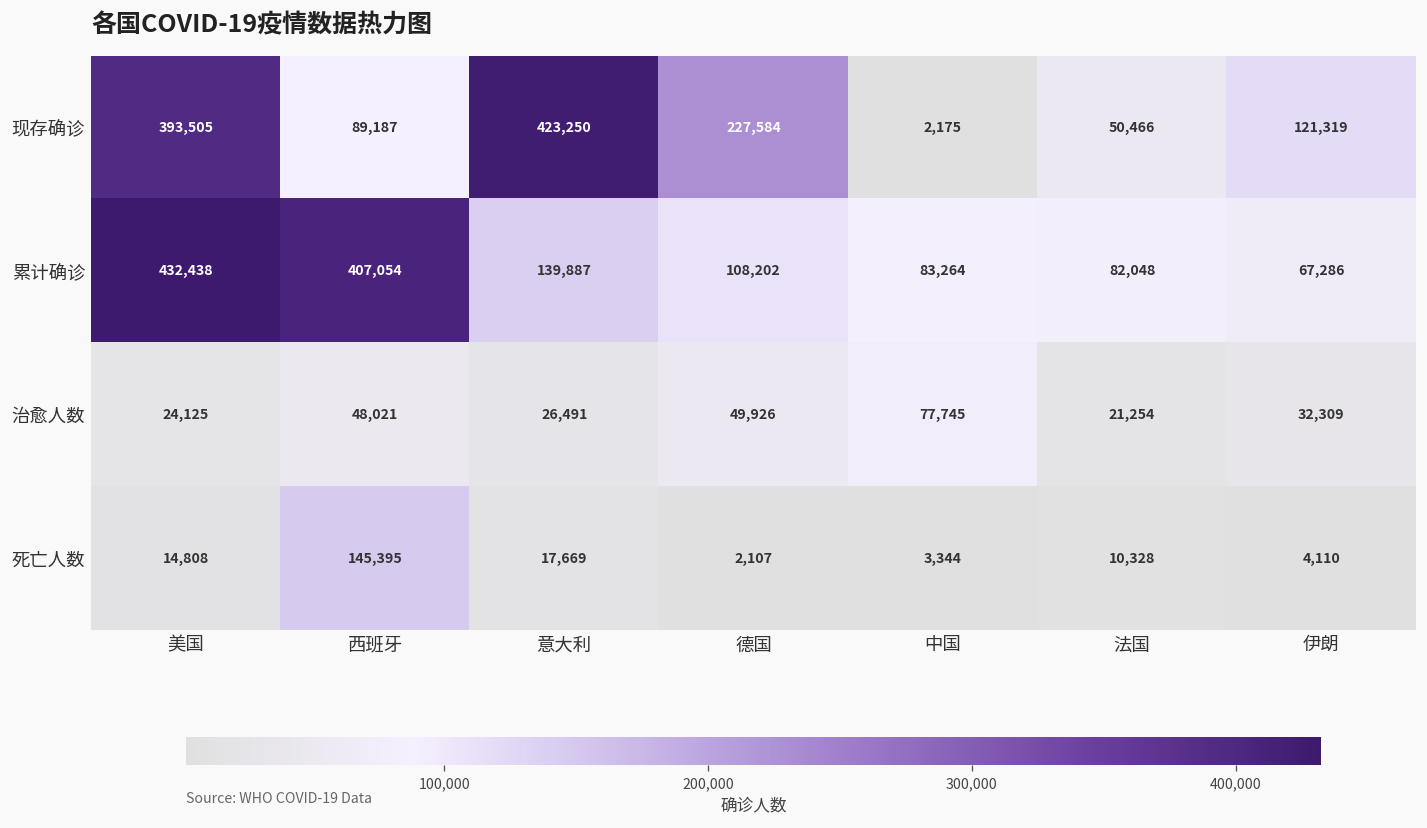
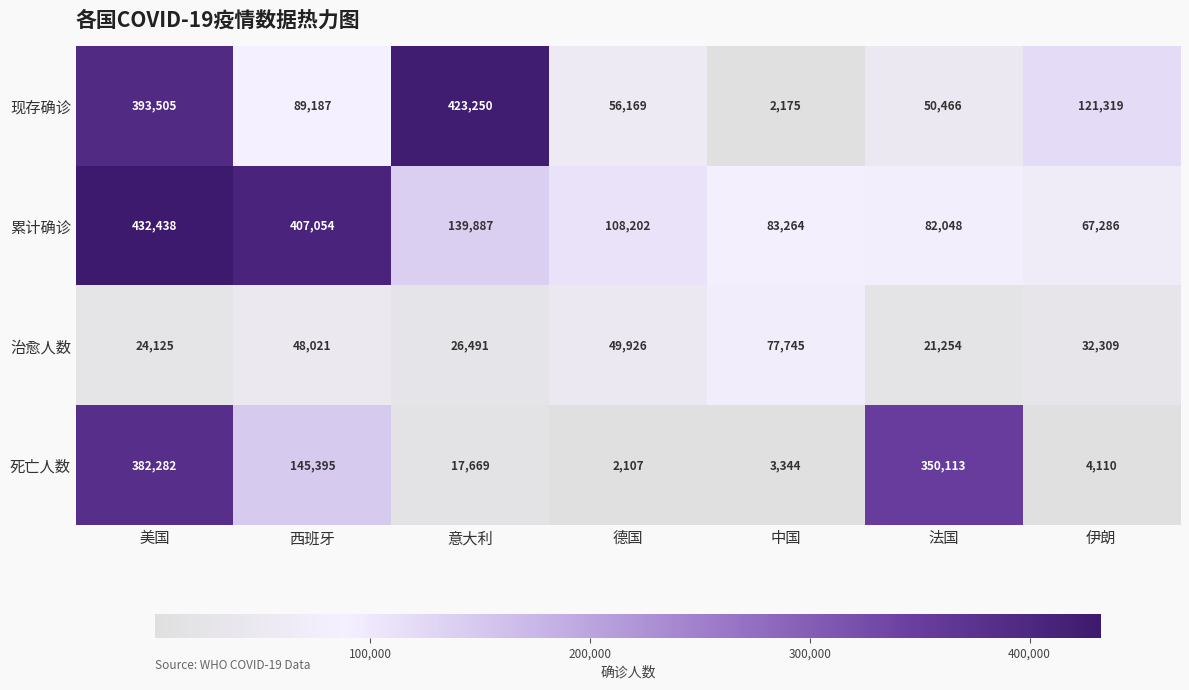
现存确诊, 德国: 227,584 -> 56,169
死亡人数, 美国: 14,808 -> 382,282
死亡人数, 法国: 10,328 -> 350,113
